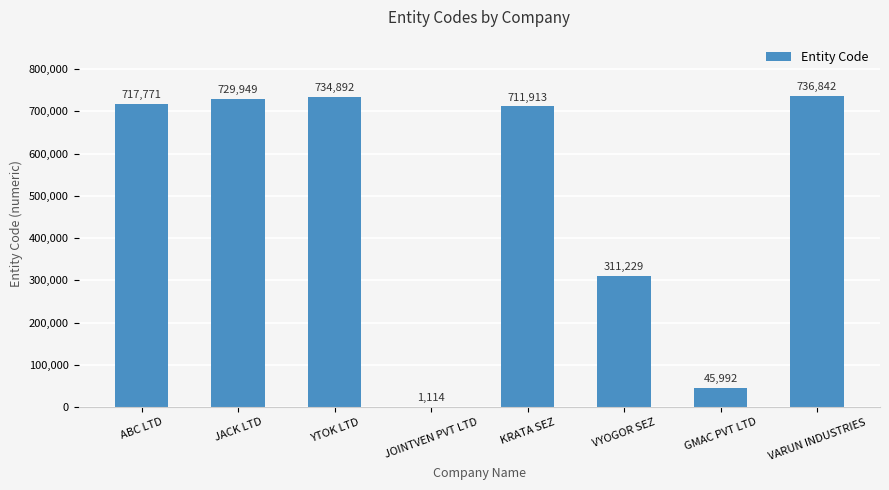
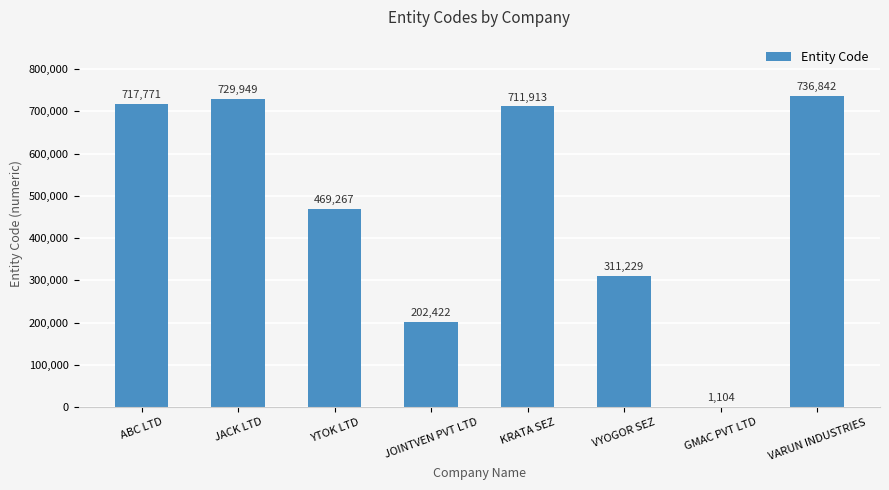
YTOK LTD: 734,892 -> 469,267
JOINTVEN PVT LTD: 1,114 -> 202,422
GMAC PVT LTD: 45,992 -> 1,104
